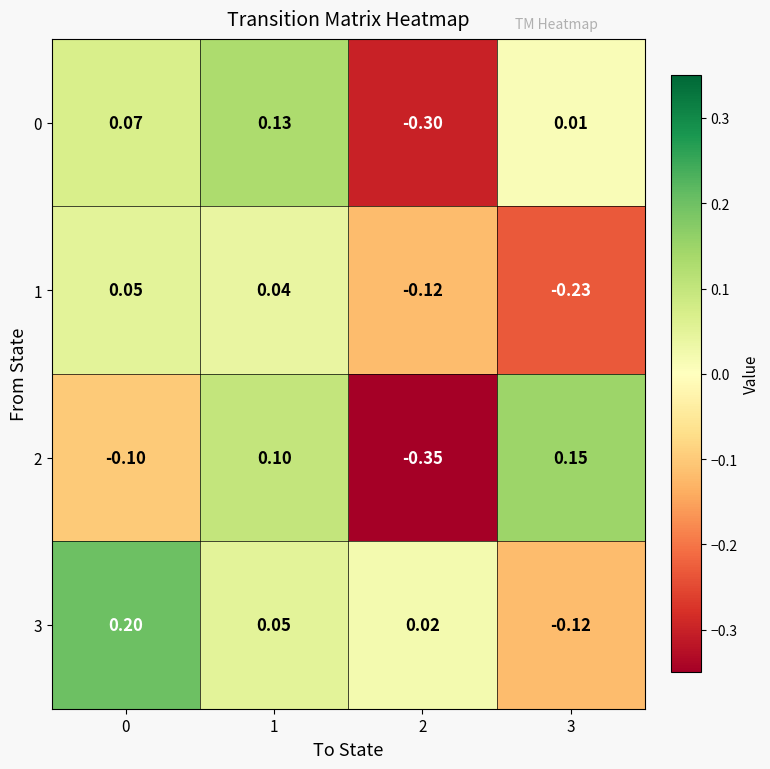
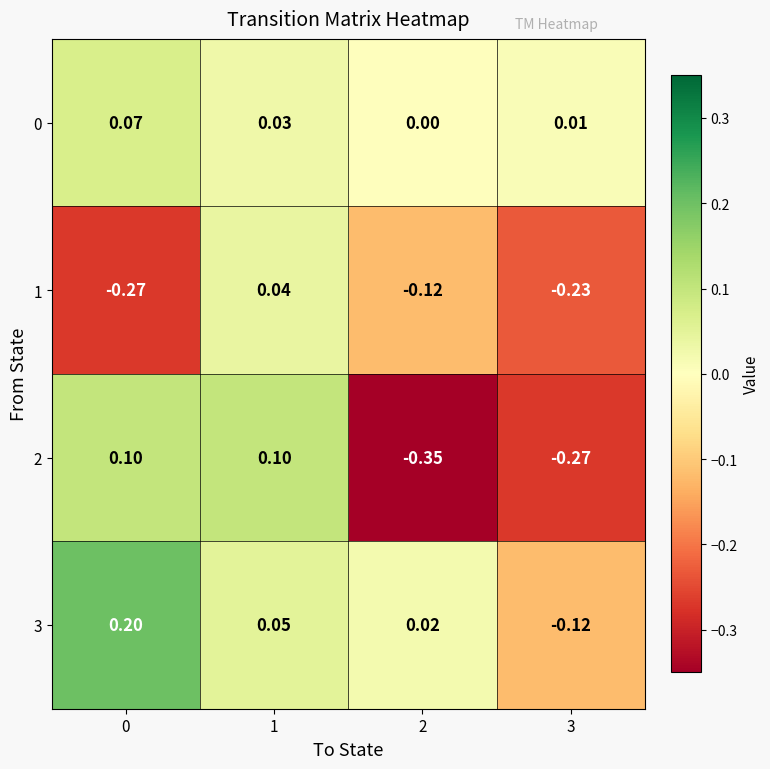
0, 1: 0.13 -> 0.03
0, 2: -0.30 -> 0.00
1, 0: 0.05 -> -0.27
2, 0: -0.10 -> 0.10
2, 3: 0.15 -> -0.27
